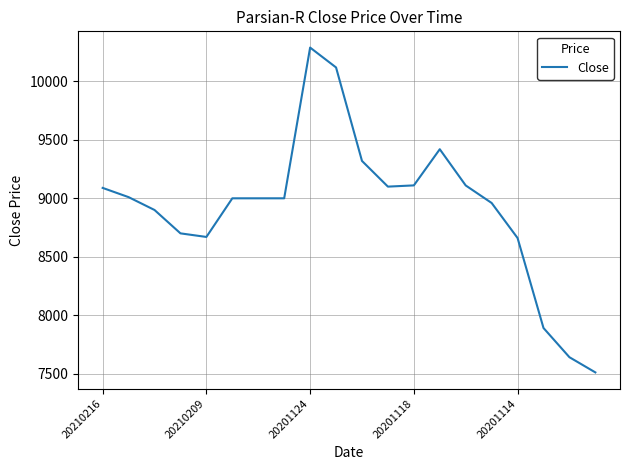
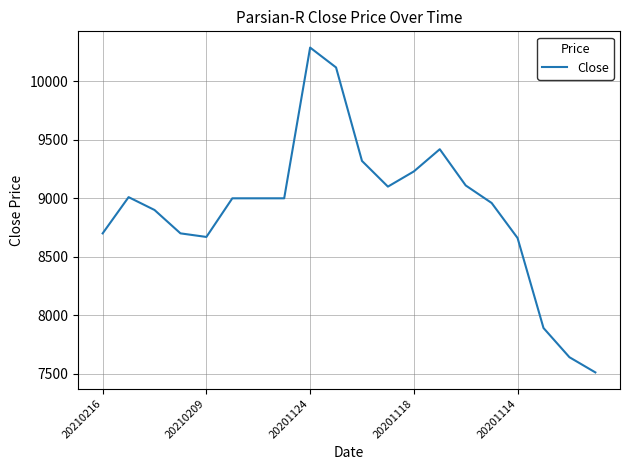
20210216: 9090 -> 8700
20201118: 9110 -> 9230
